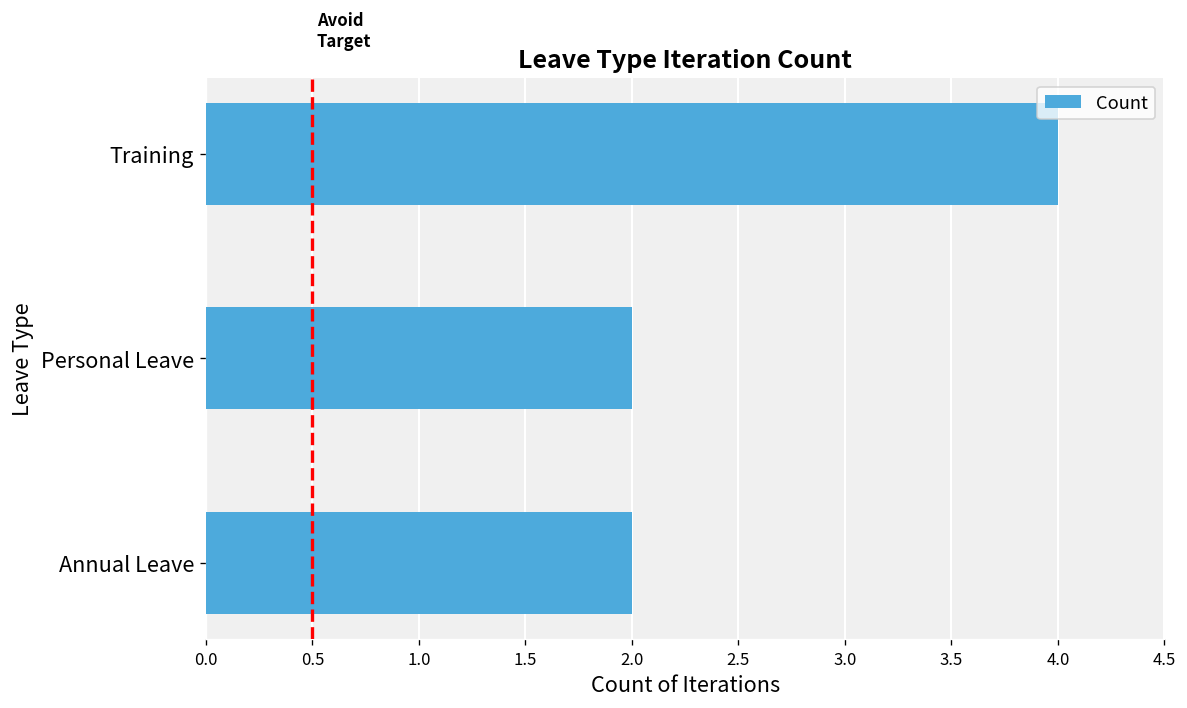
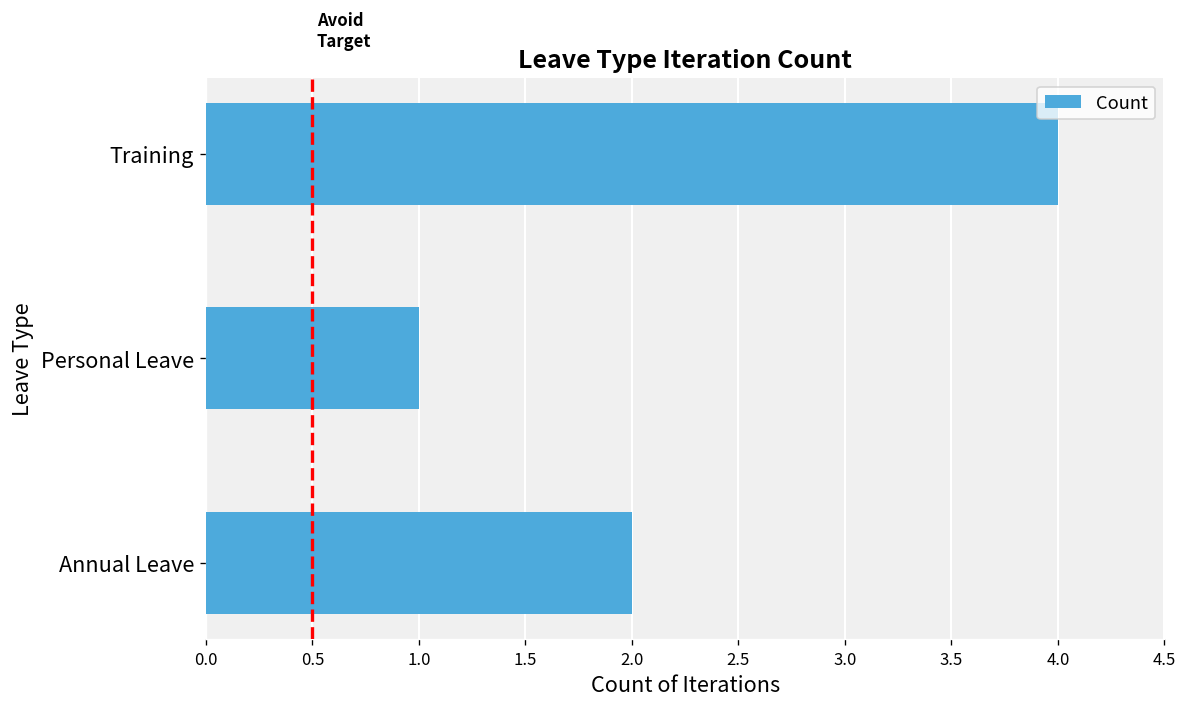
Personal Leave: 2 -> 1
